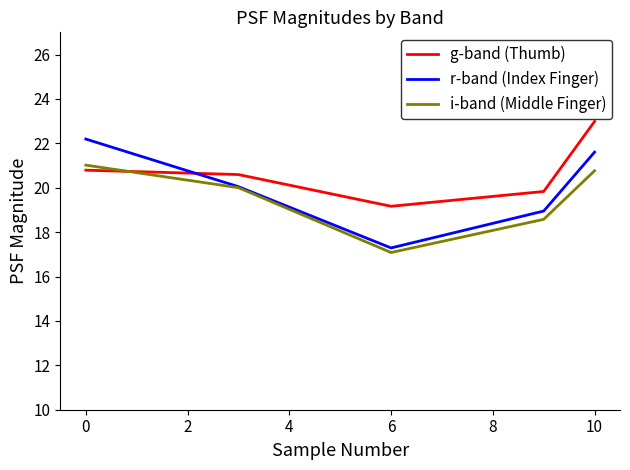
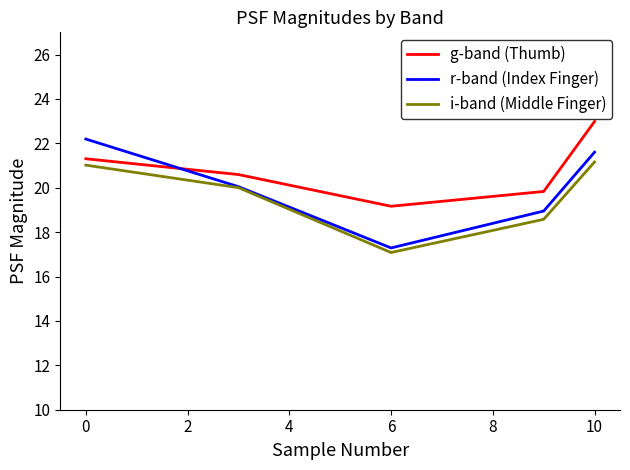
g-band (Thumb), 0: 20.8 -> 21.3
i-band (Middle Finger), 10: 20.8 -> 21.2
